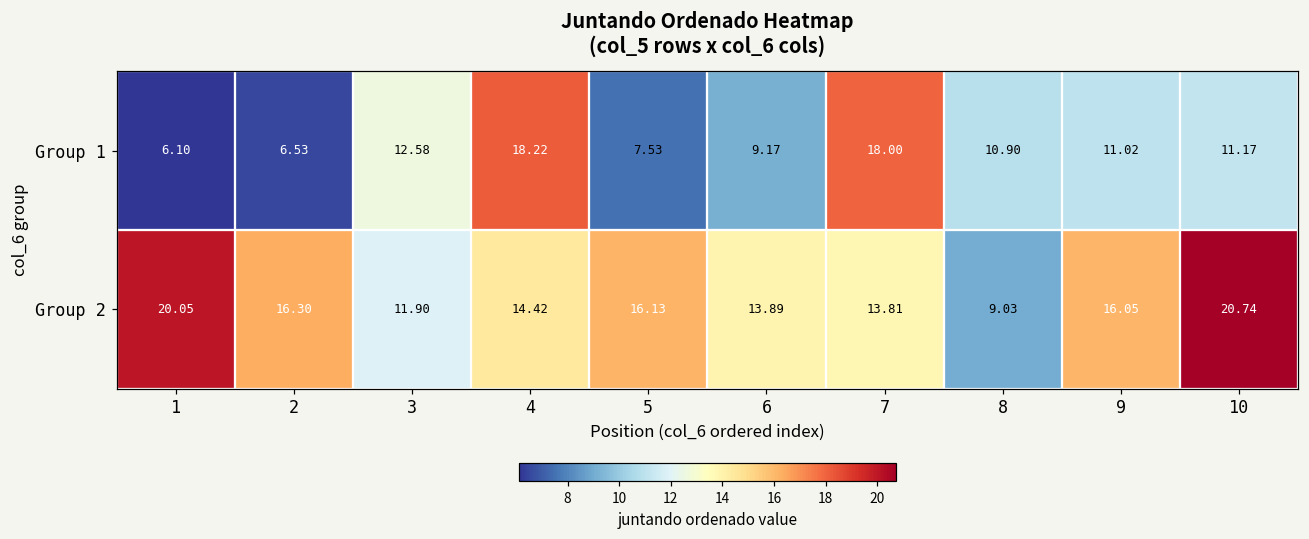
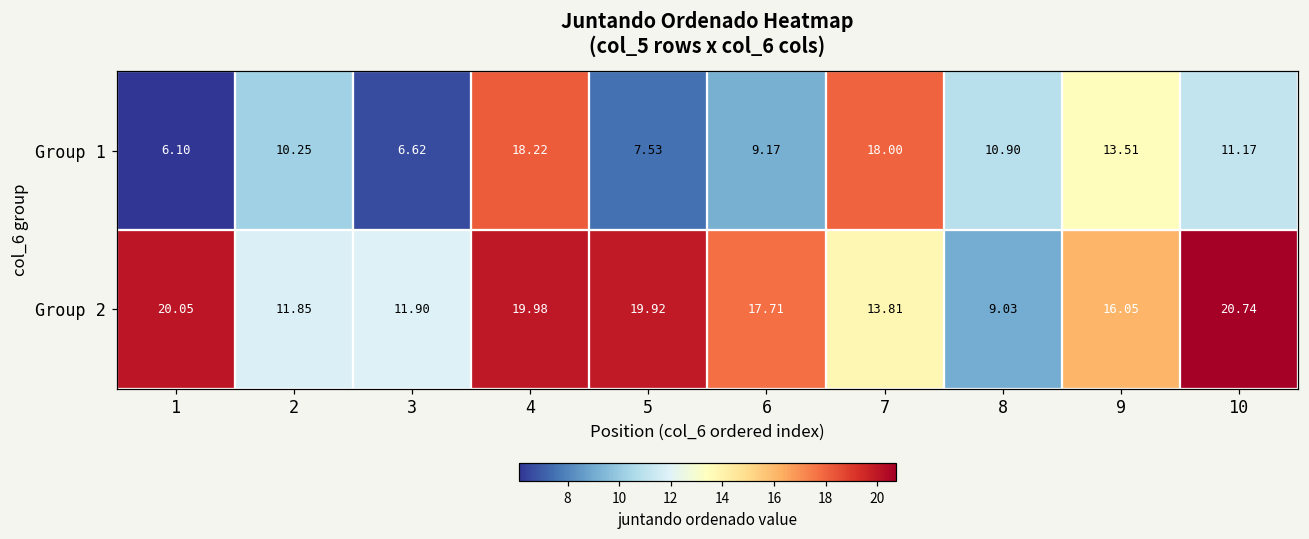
Group 1, 2: 6.53 -> 10.25
Group 1, 3: 12.58 -> 6.62
Group 1, 9: 11.02 -> 13.51
Group 2, 2: 16.30 -> 11.85
Group 2, 4: 14.42 -> 19.98
Group 2, 5: 16.13 -> 19.92
Group 2, 6: 13.89 -> 17.71
